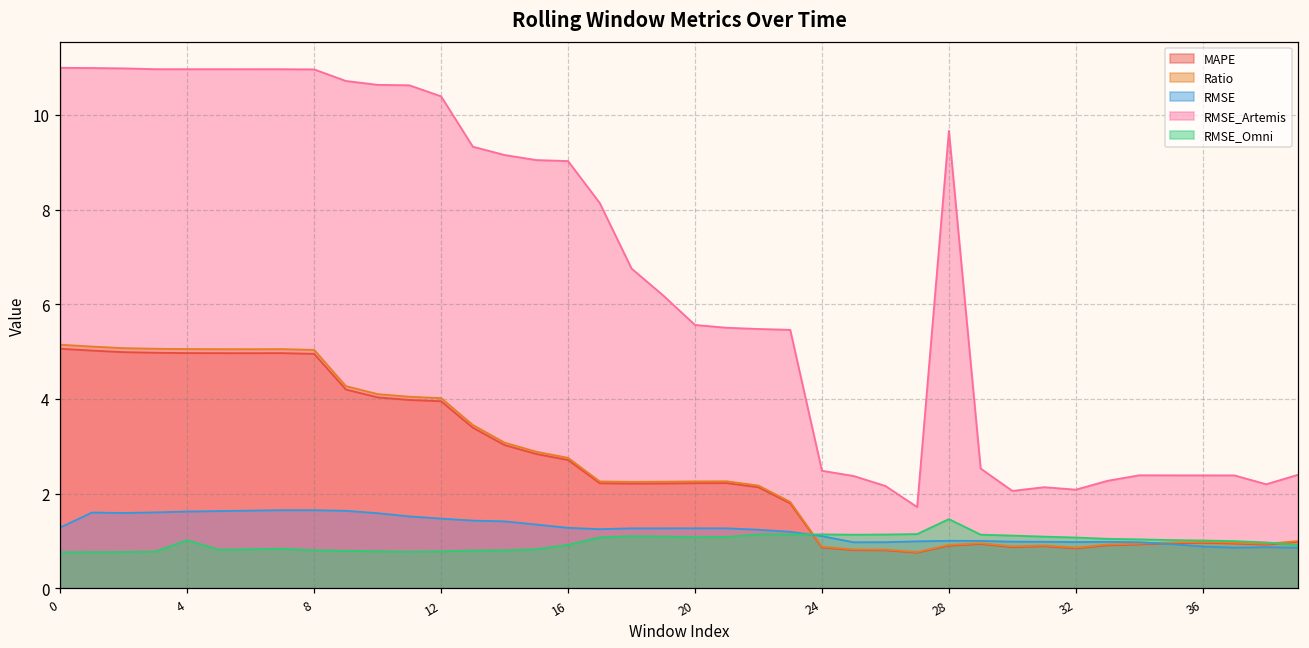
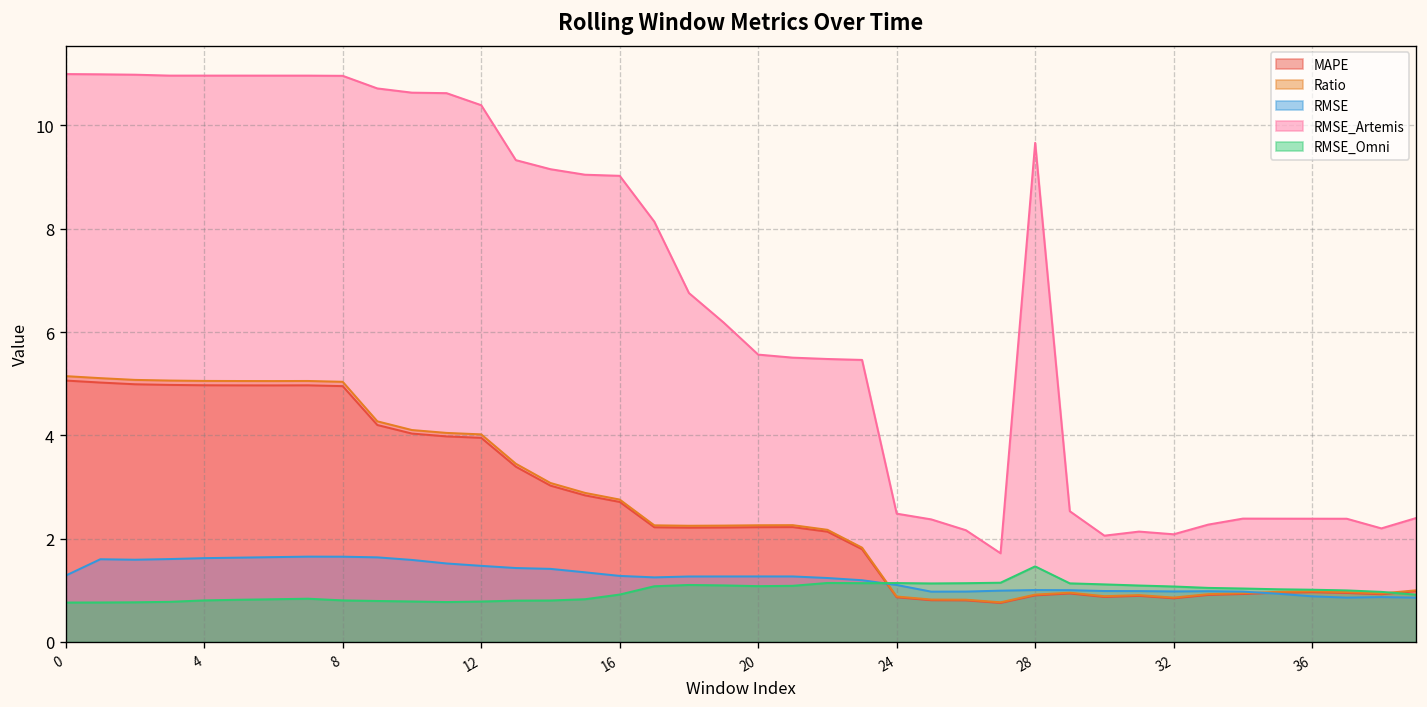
RMSE_Omni, 4: 1.0 -> 0.8
